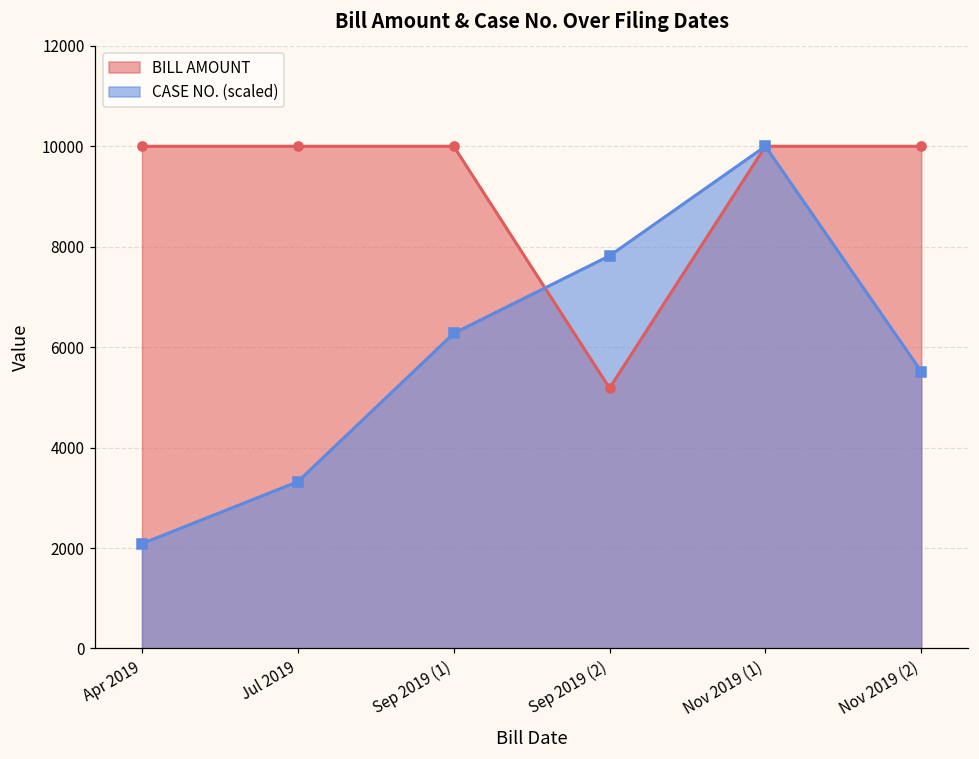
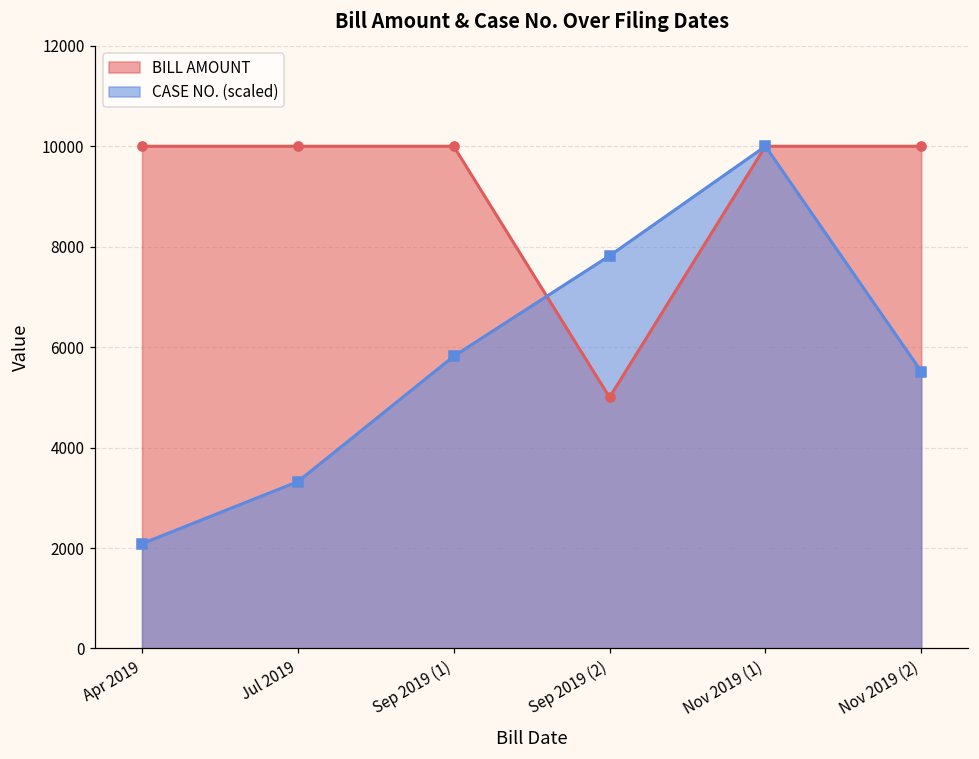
CASE NO. (scaled), Sep 2019 (1): 6300 -> 5800
BILL AMOUNT, Sep 2019 (2): 5200 -> 5000
